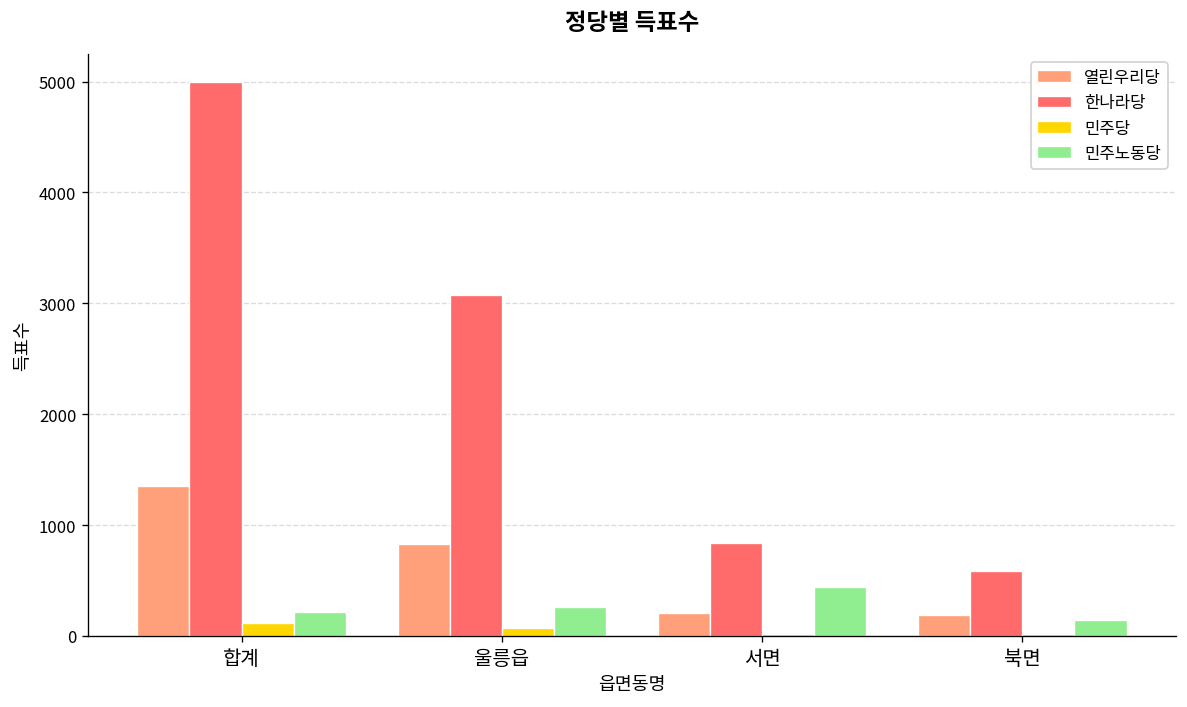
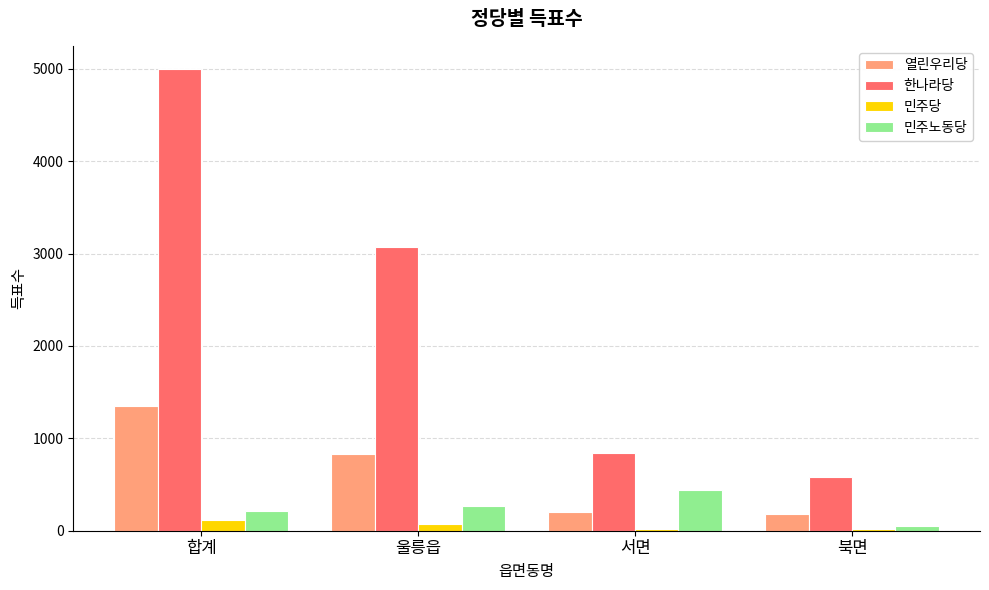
민주노동당, 북면: 140 -> 50
